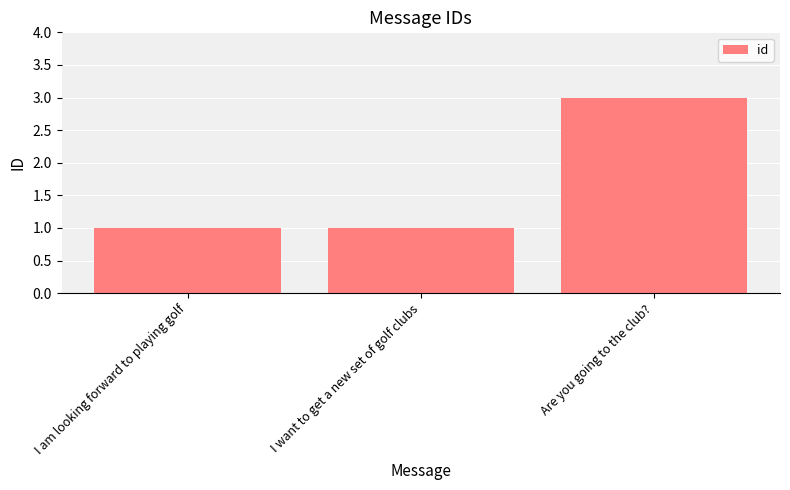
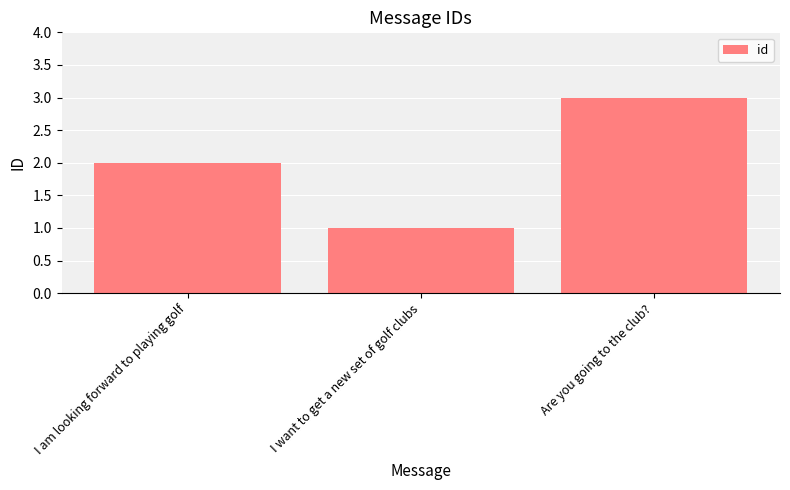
I am looking forward to playing golf: 1 -> 2
